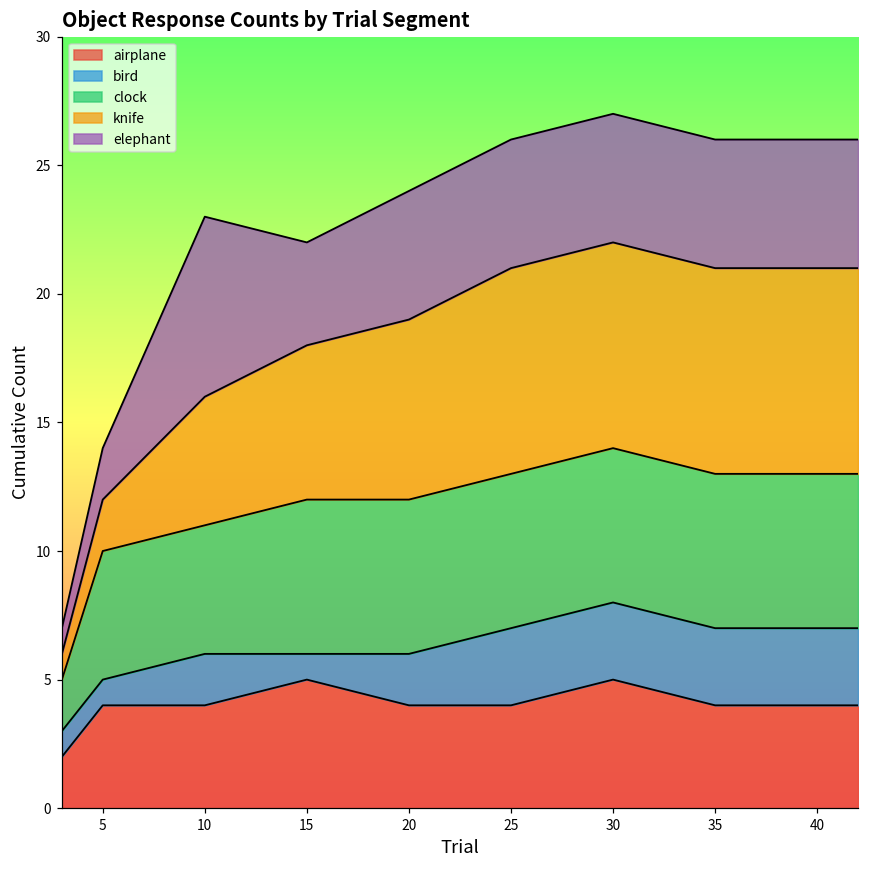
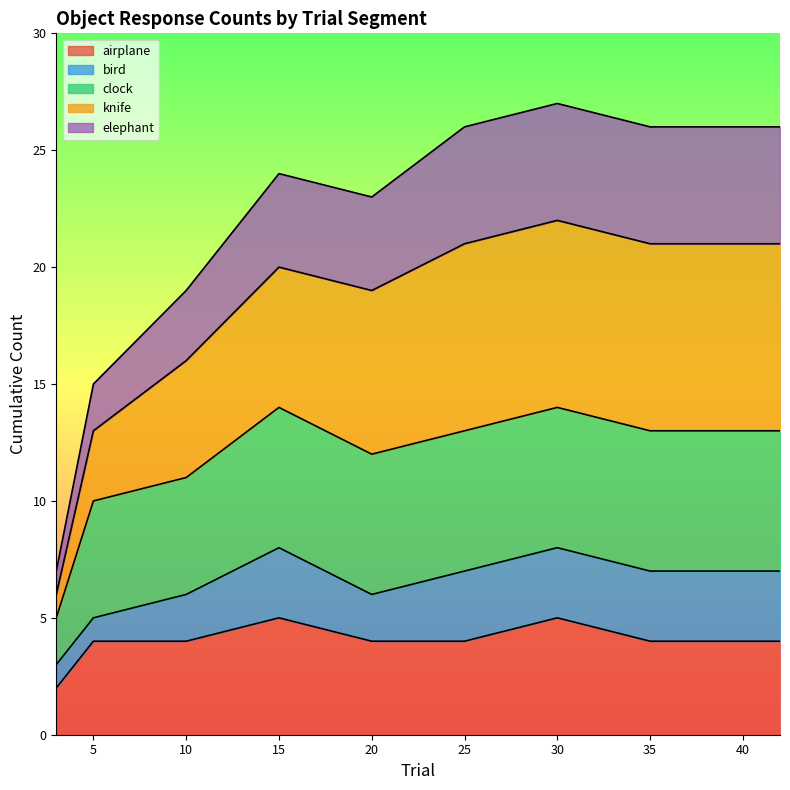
knife, 5: 2 -> 3
elephant, 10: 7 -> 3
bird, 15: 1 -> 3
elephant, 20: 5 -> 4
